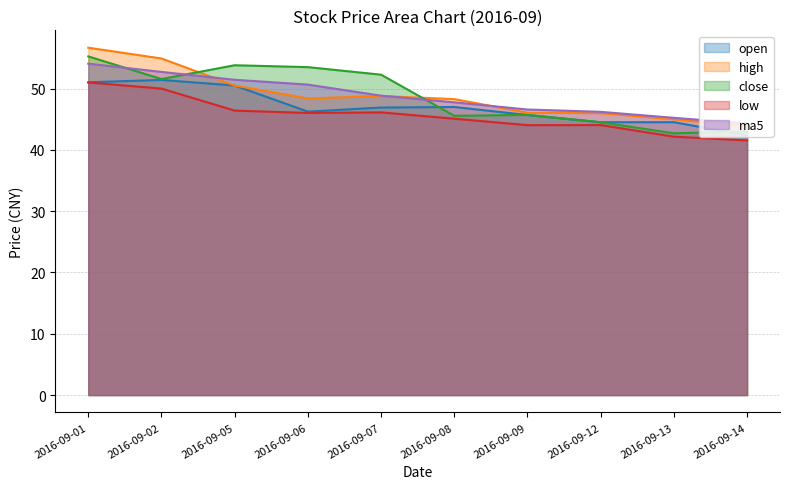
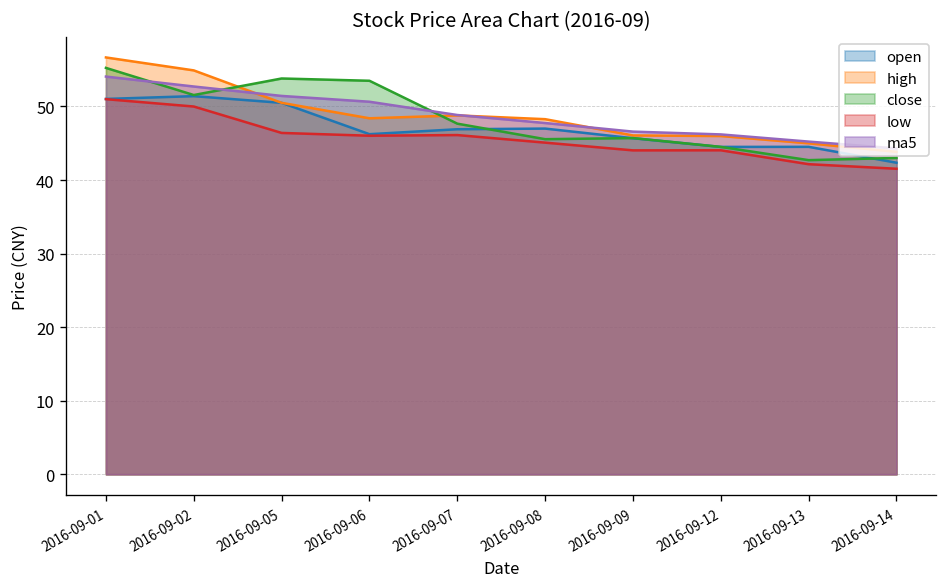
close, 2016-09-07: 52 -> 48
